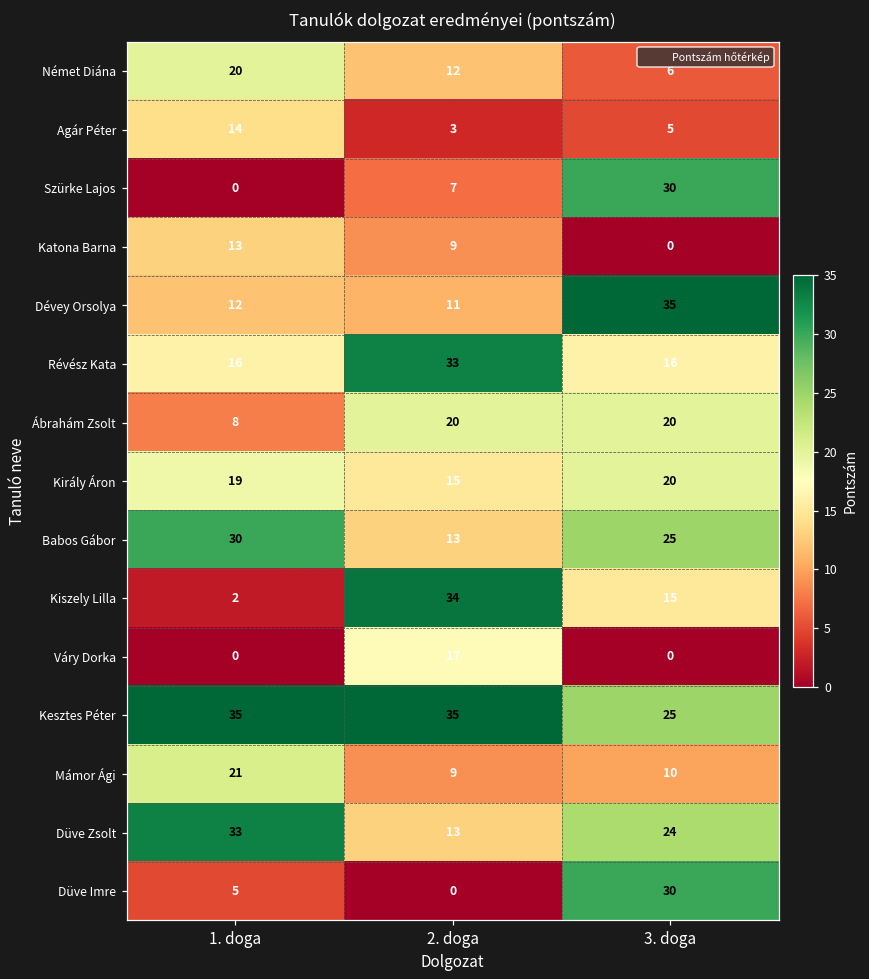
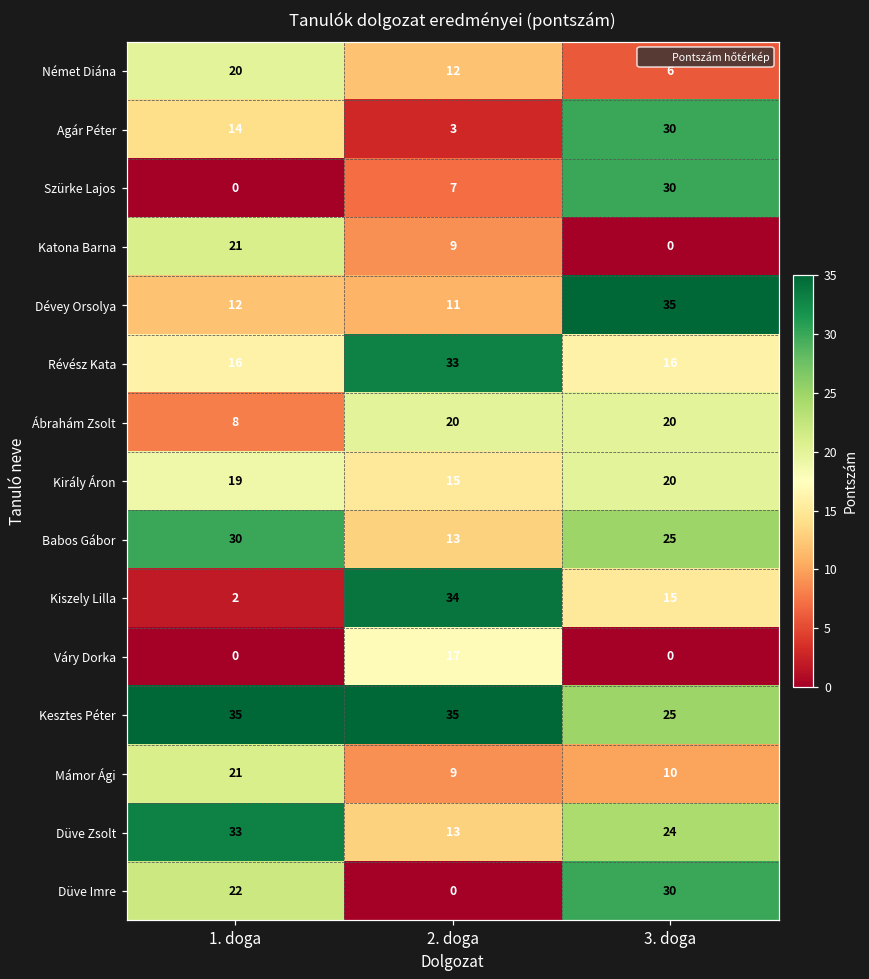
Agár Péter, 3. doga: 5 -> 30
Katona Barna, 1. doga: 13 -> 21
Düve Imre, 1. doga: 5 -> 22
